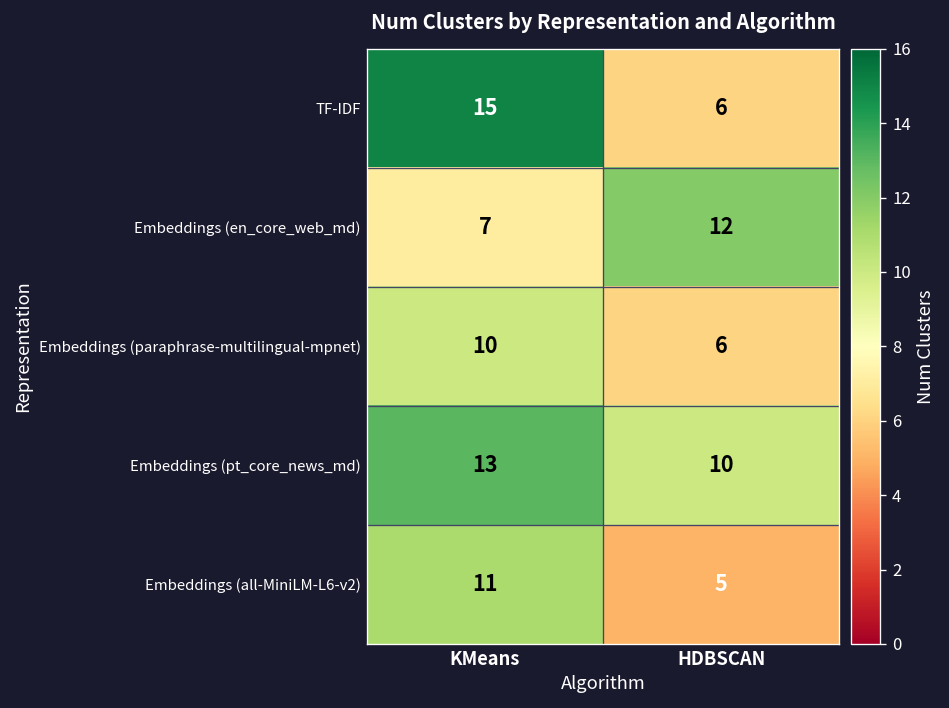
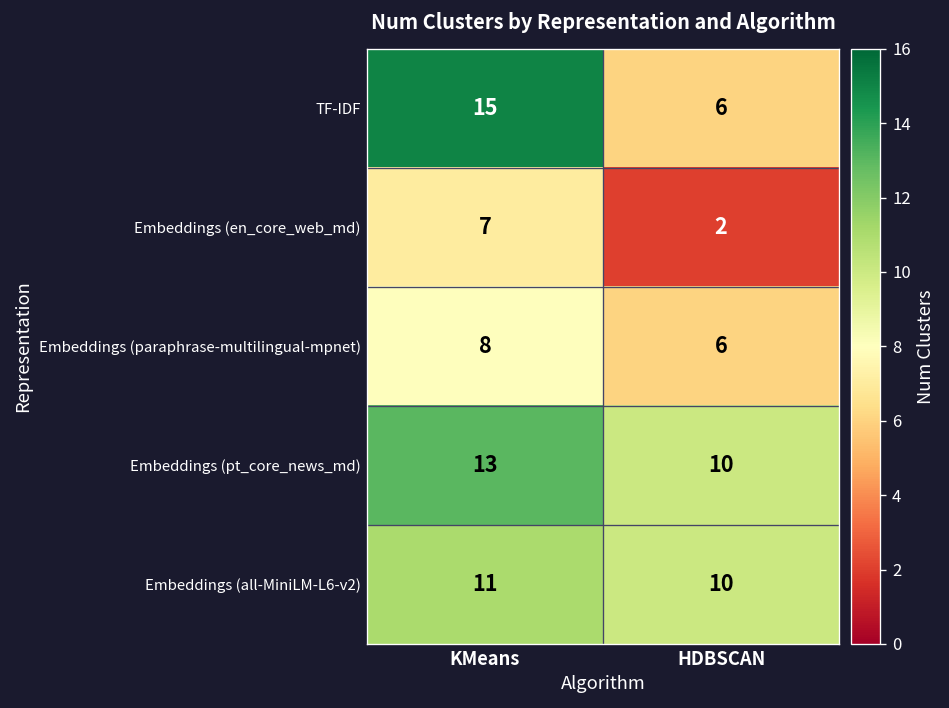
Embeddings (en_core_web_md), HDBSCAN: 12 -> 2
Embeddings (paraphrase-multilingual-mpnet), KMeans: 10 -> 8
Embeddings (all-MiniLM-L6-v2), HDBSCAN: 5 -> 10
